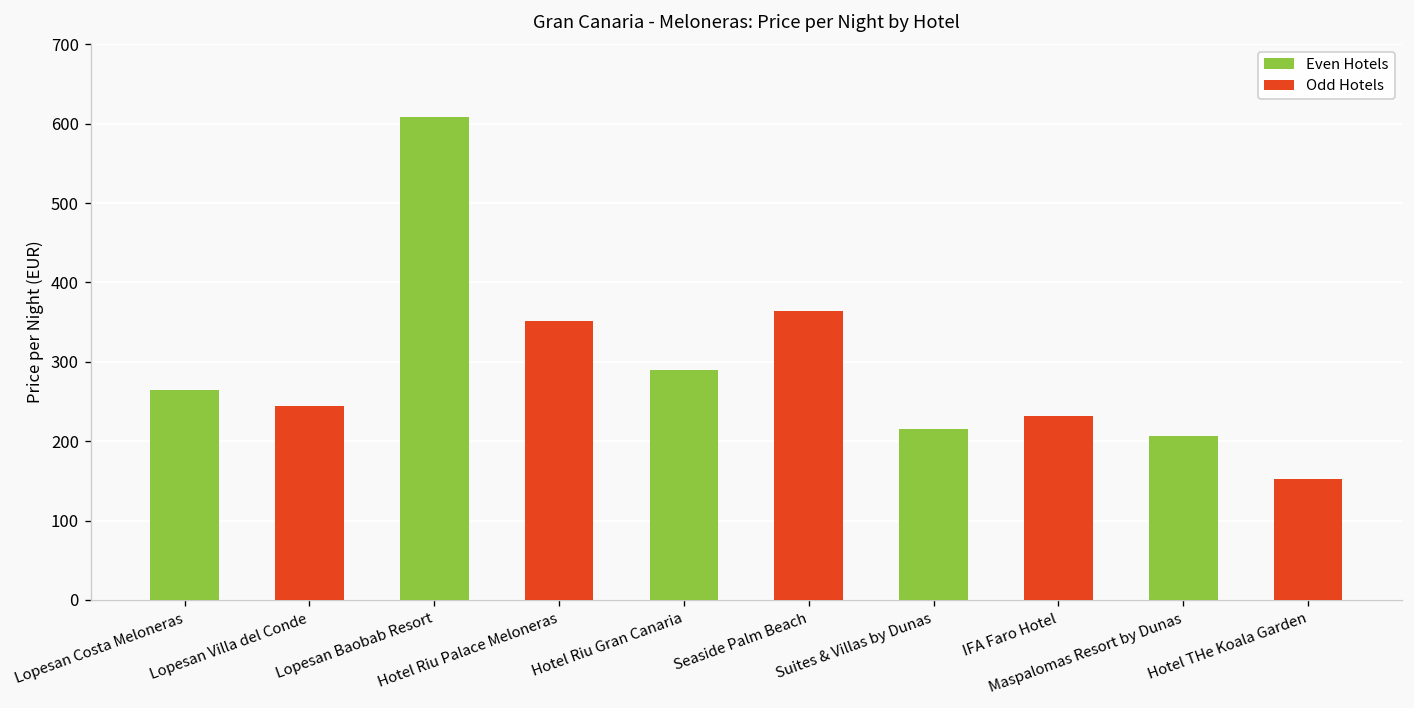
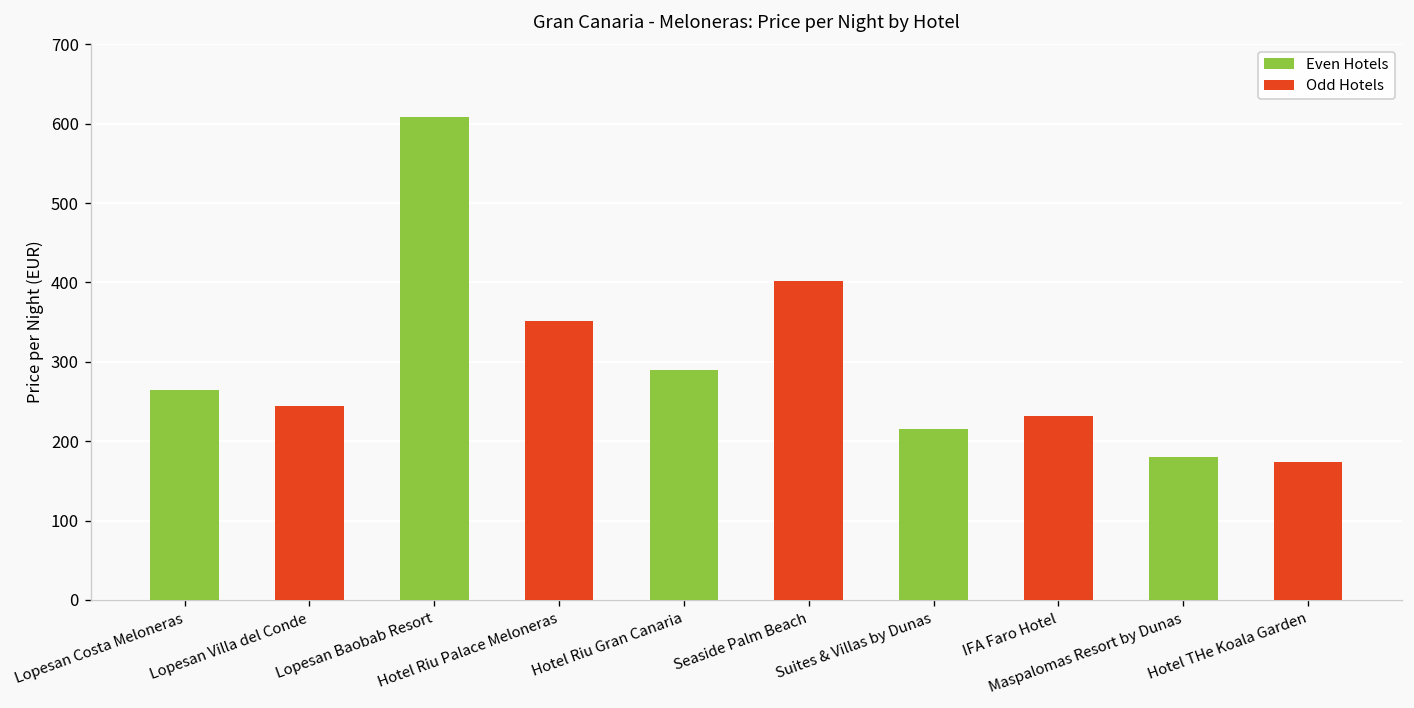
Seaside Palm Beach: 360 -> 400
Maspalomas Resort by Dunas: 210 -> 180
Hotel THe Koala Garden: 150 -> 170
